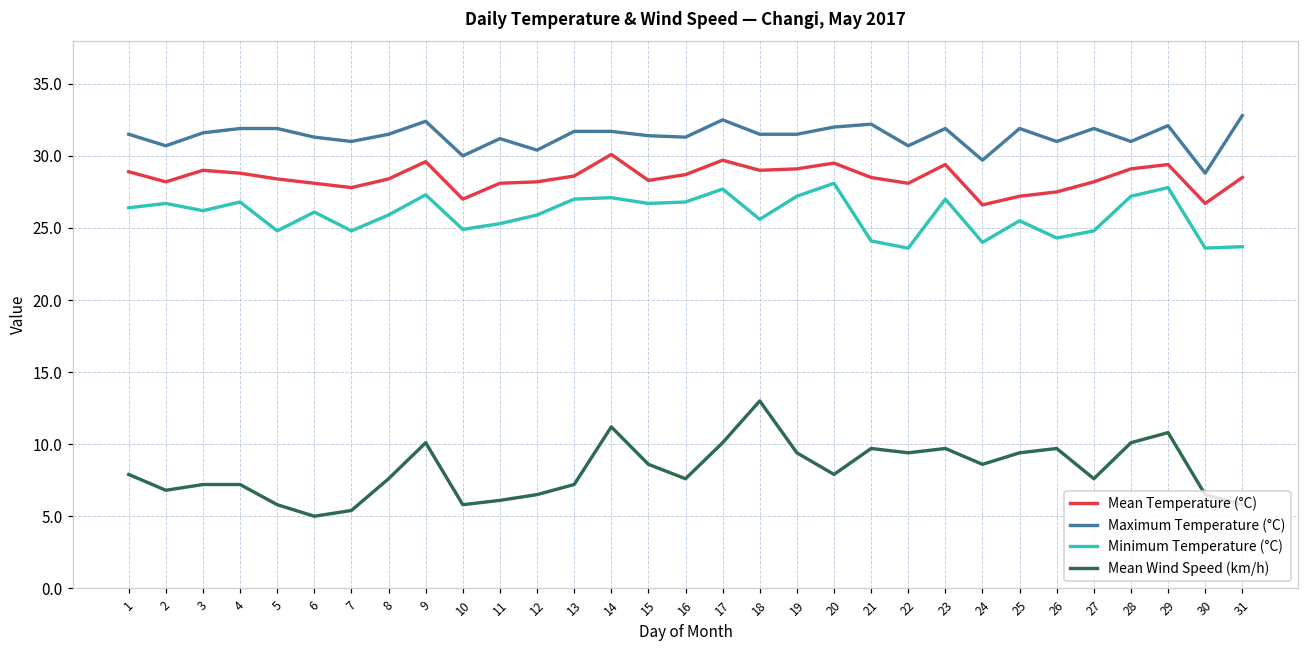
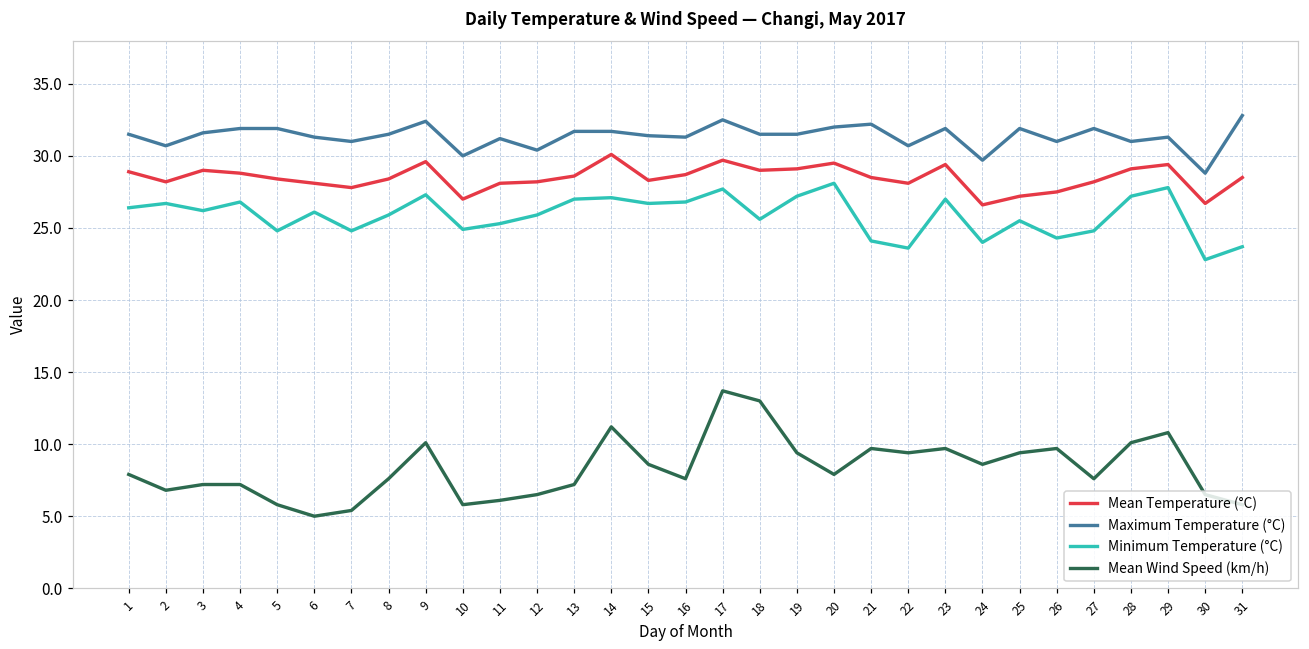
Mean Wind Speed (km/h), 17: 10.1 -> 13.7
Maximum Temperature (°C), 29: 32.1 -> 31.3
Minimum Temperature (°C), 30: 23.6 -> 22.8
